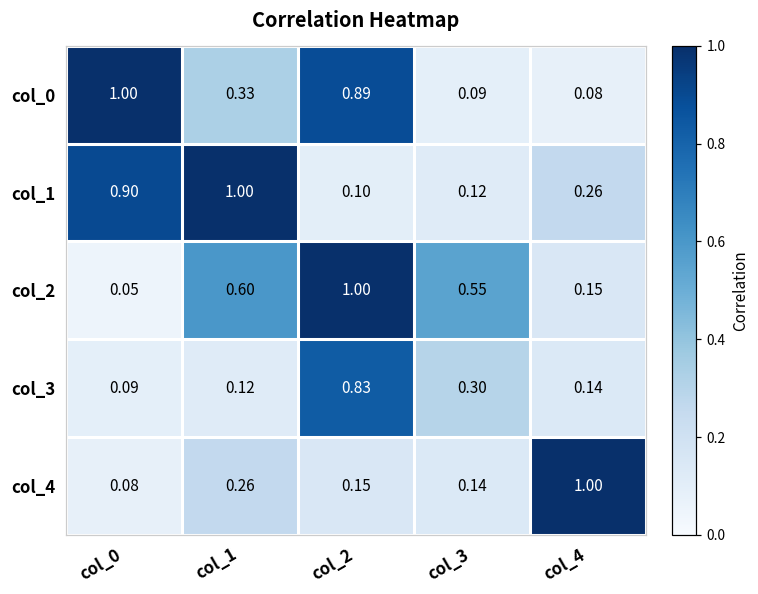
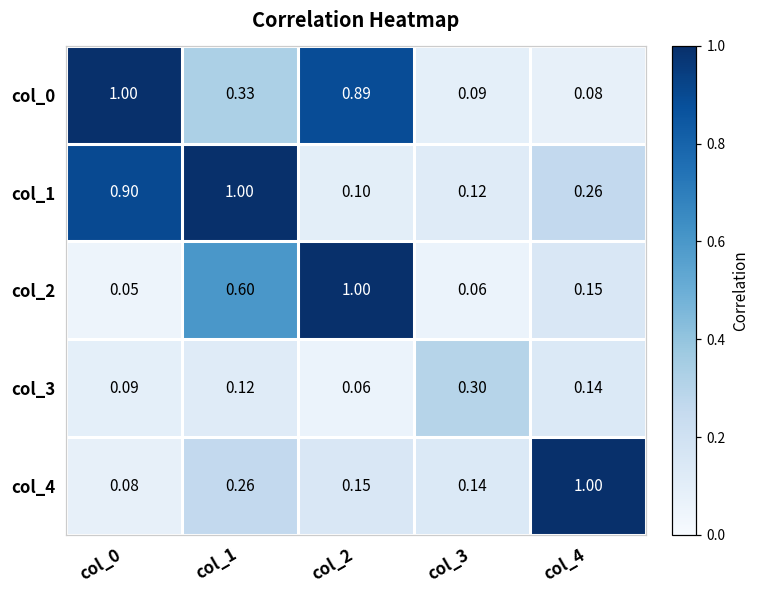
col_2, col_3: 0.55 -> 0.06
col_3, col_2: 0.83 -> 0.06
